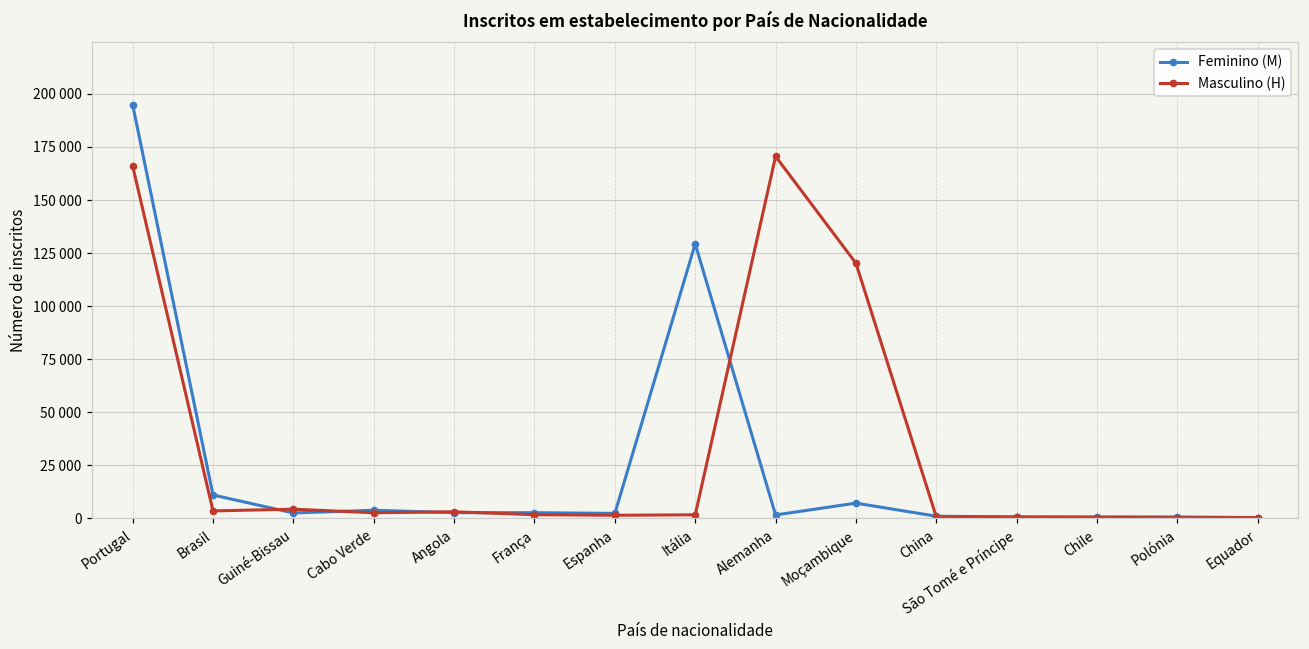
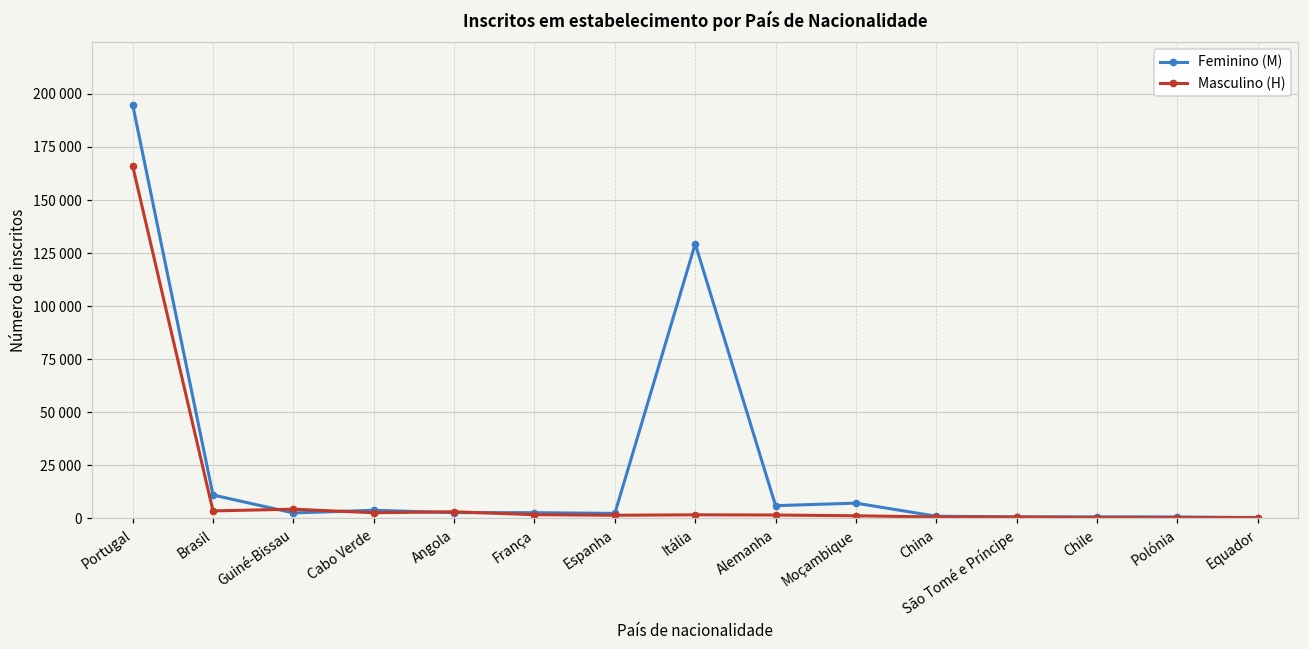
Feminino (M), Alemanha: 2000 -> 6000
Masculino (H), Alemanha: 171000 -> 2000
Masculino (H), Moçambique: 120000 -> 1000
